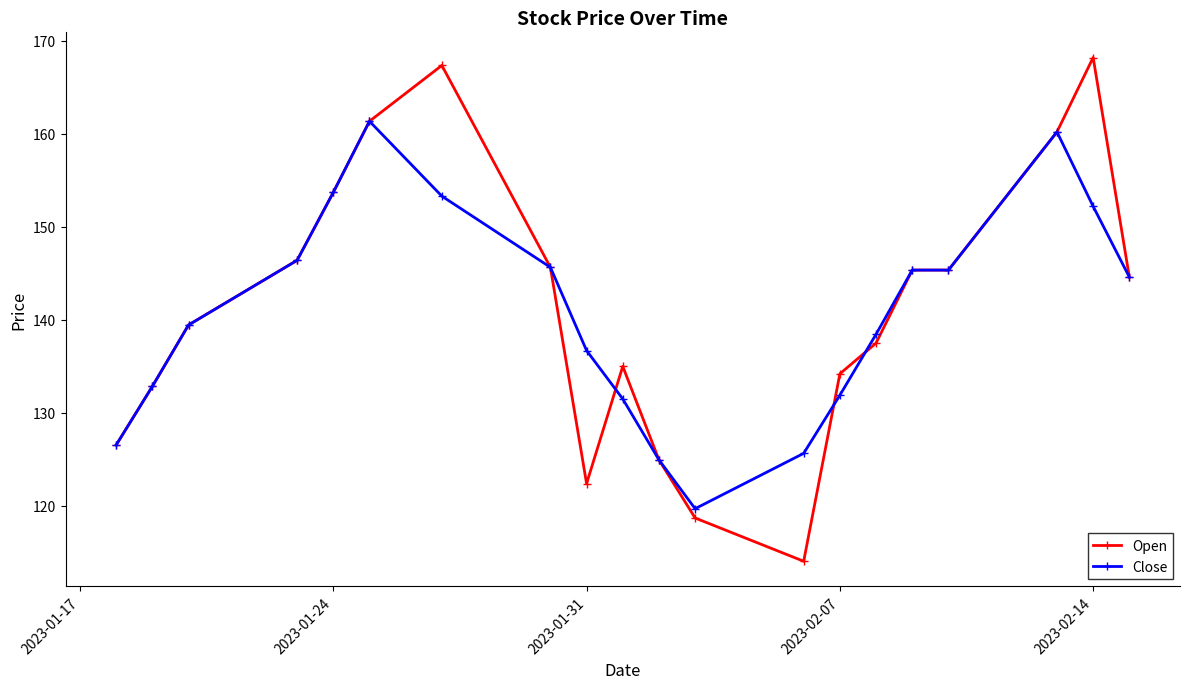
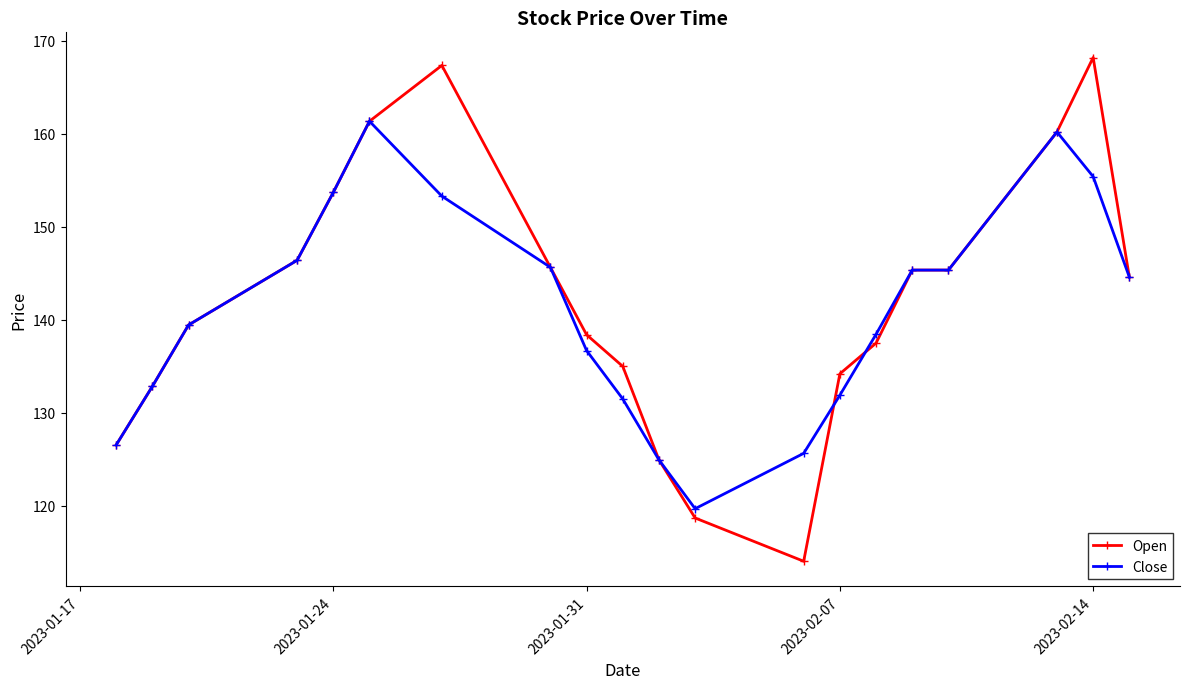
Open, 2023-01-31: 122 -> 138
Close, 2023-02-14: 152 -> 155
